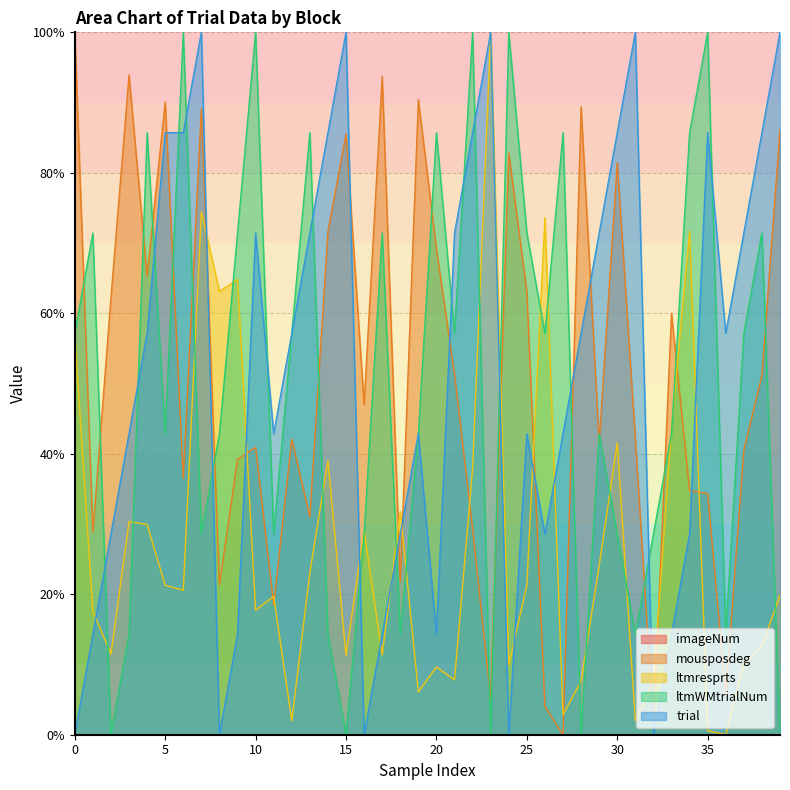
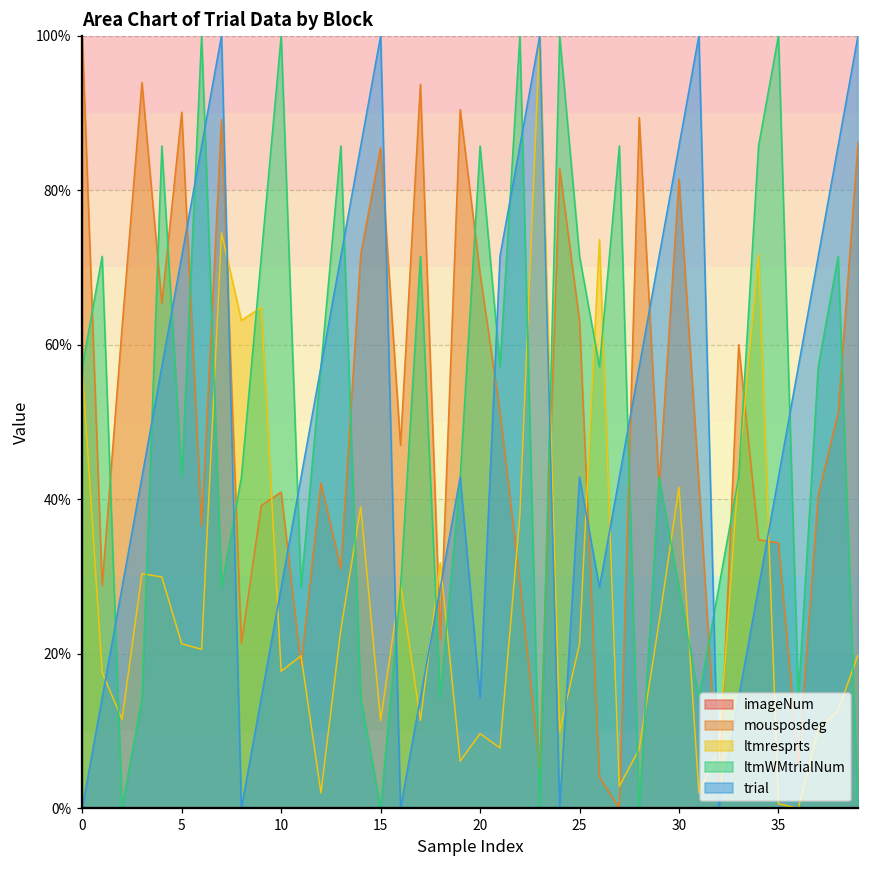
trial, 5: 86% -> 71%
trial, 10: 71% -> 29%
trial, 35: 86% -> 43%
